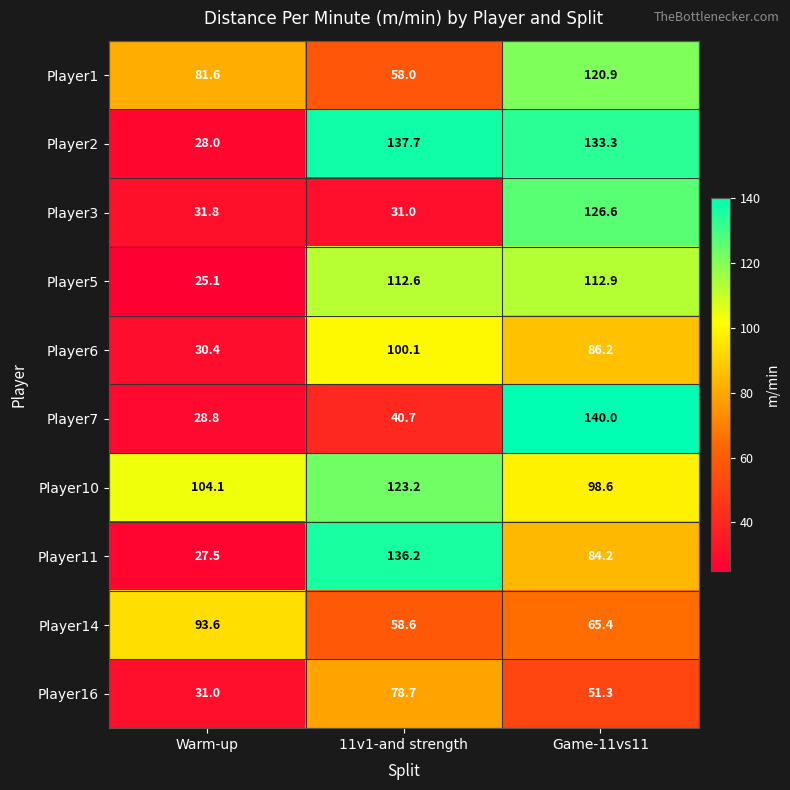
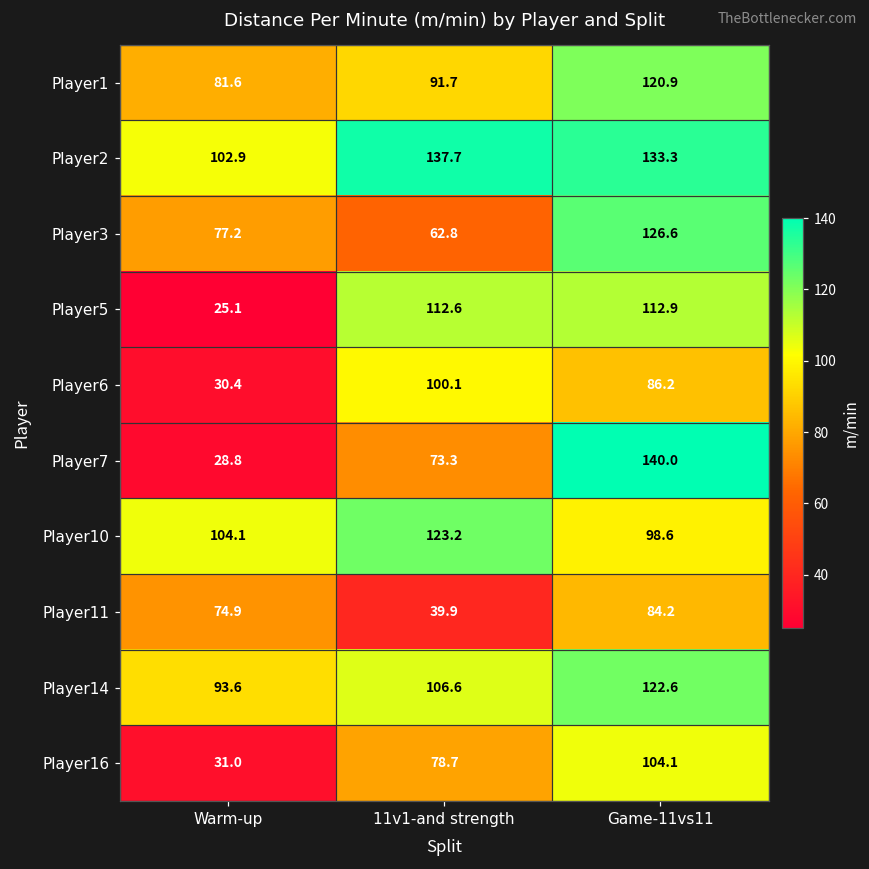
Player1, 11v1-and strength: 58.0 -> 91.7
Player2, Warm-up: 28.0 -> 102.9
Player3, Warm-up: 31.8 -> 77.2
Player3, 11v1-and strength: 31.0 -> 62.8
Player7, 11v1-and strength: 40.7 -> 73.3
Player11, Warm-up: 27.5 -> 74.9
Player11, 11v1-and strength: 136.2 -> 39.9
Player14, 11v1-and strength: 58.6 -> 106.6
Player14, Game-11vs11: 65.4 -> 122.6
Player16, Game-11vs11: 51.3 -> 104.1
